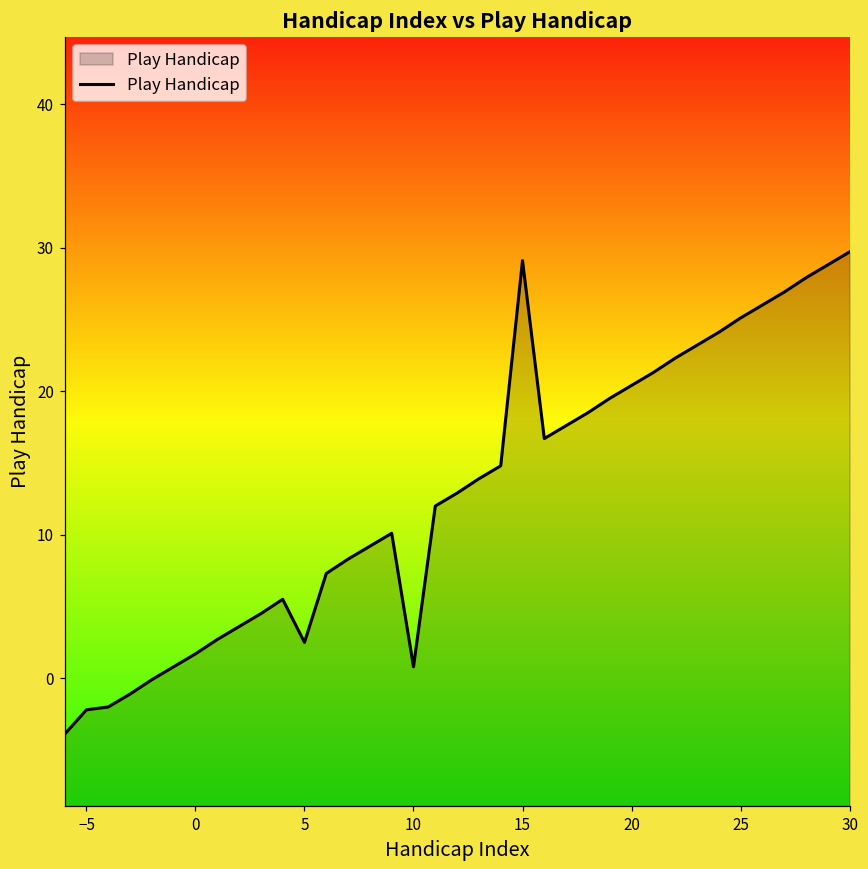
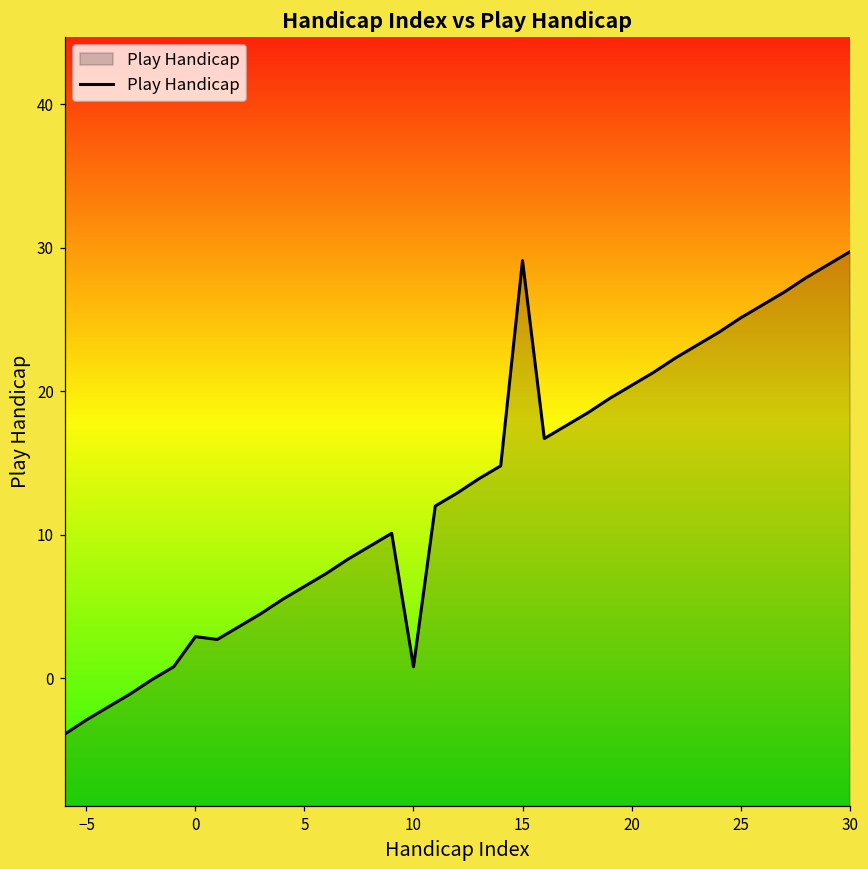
−5: -2.2 -> -2.9
0: 1.7 -> 2.9
5: 2.5 -> 6.4
